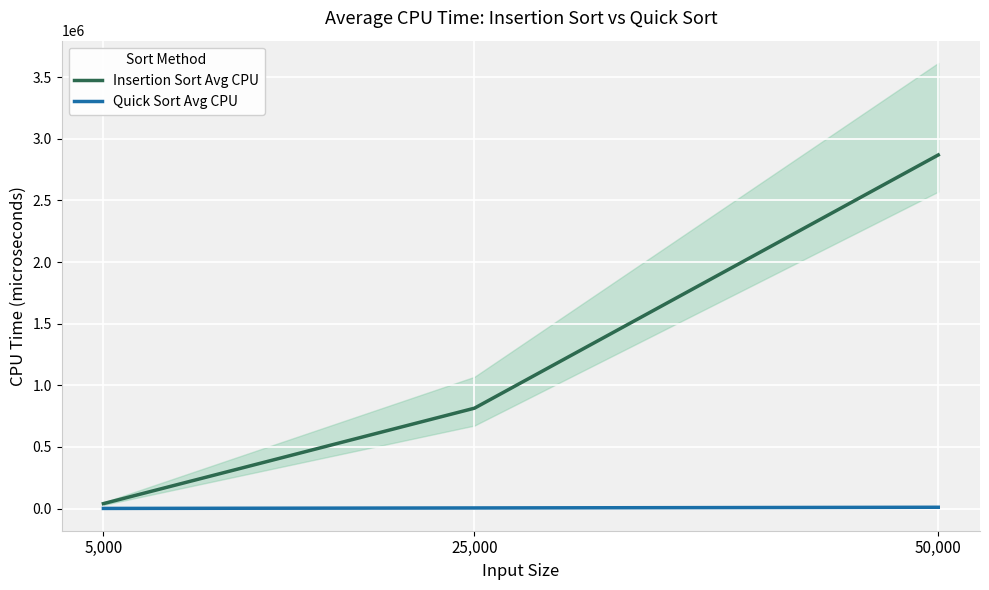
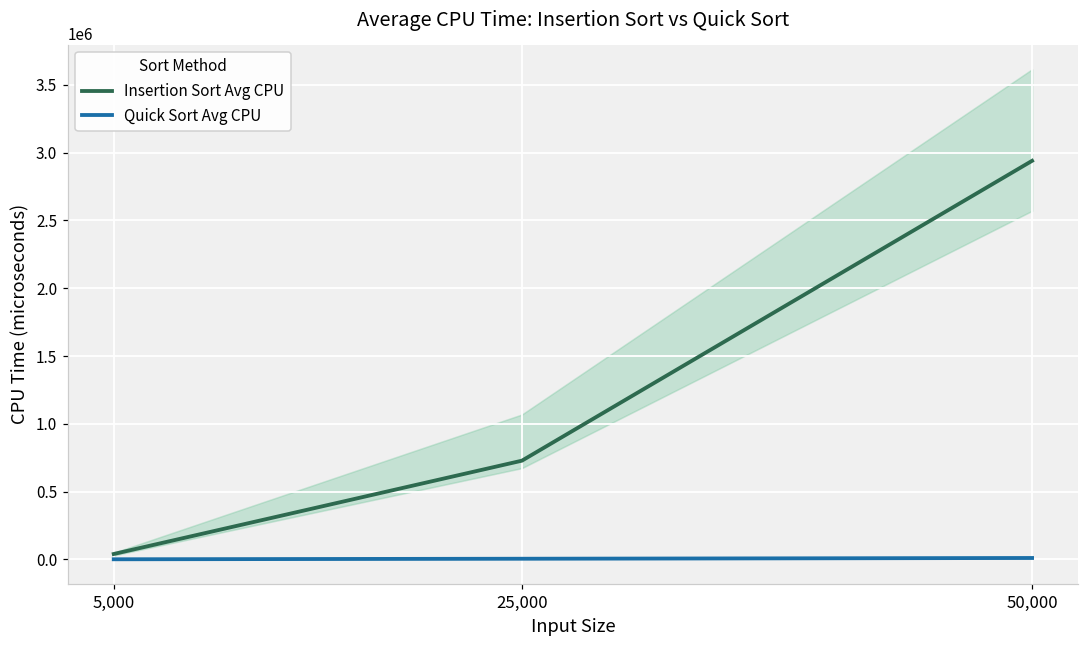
Insertion Sort Avg CPU, 25,000: 810000 -> 730000
Insertion Sort Avg CPU, 50,000: 2870000 -> 2940000
